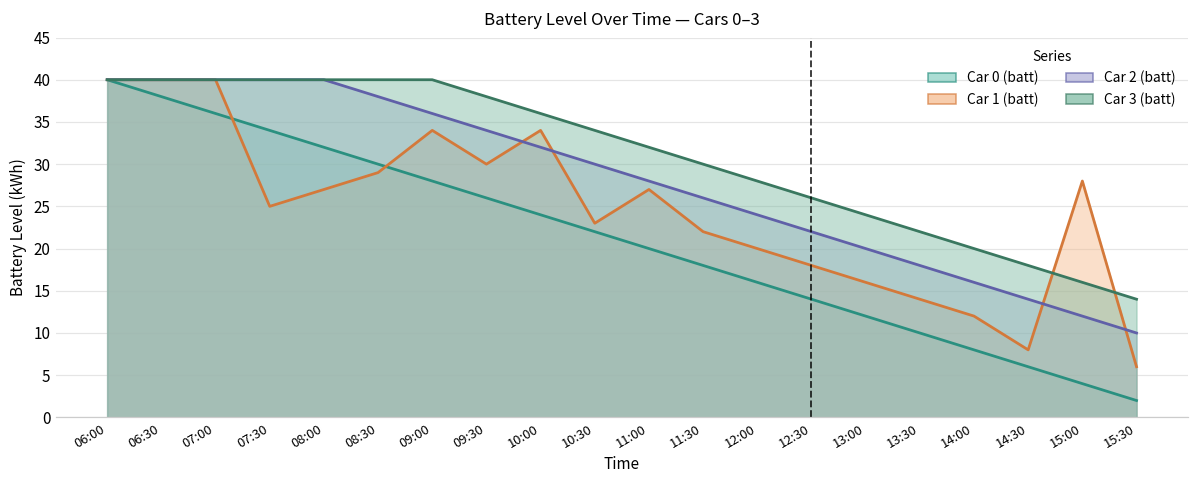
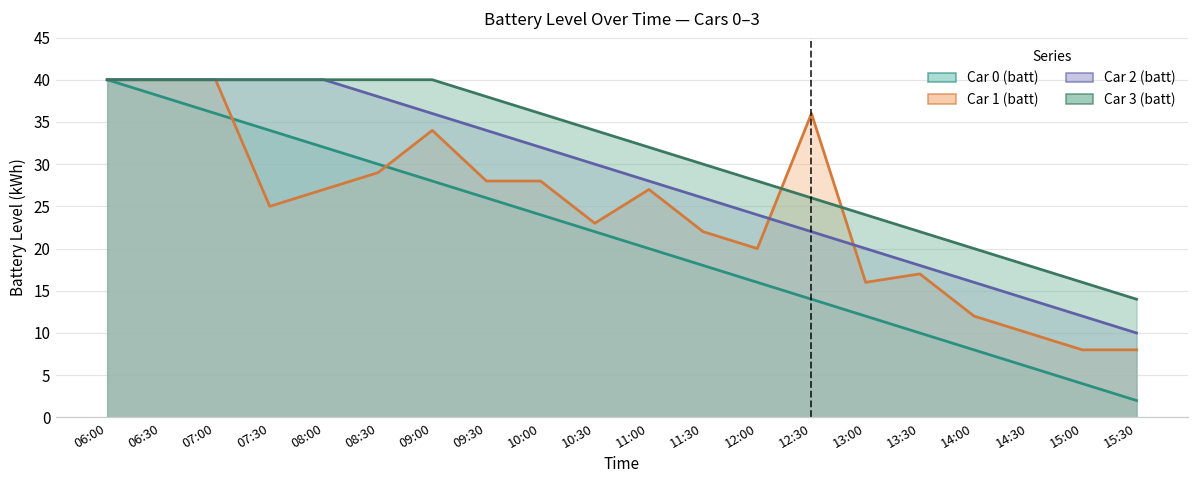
Car 1 (batt), 09:30: 30 -> 28
Car 1 (batt), 10:00: 34 -> 28
Car 1 (batt), 12:30: 18 -> 36
Car 1 (batt), 13:30: 14 -> 17
Car 1 (batt), 14:30: 8 -> 10
Car 1 (batt), 15:00: 28 -> 8
Car 1 (batt), 15:30: 6 -> 8
